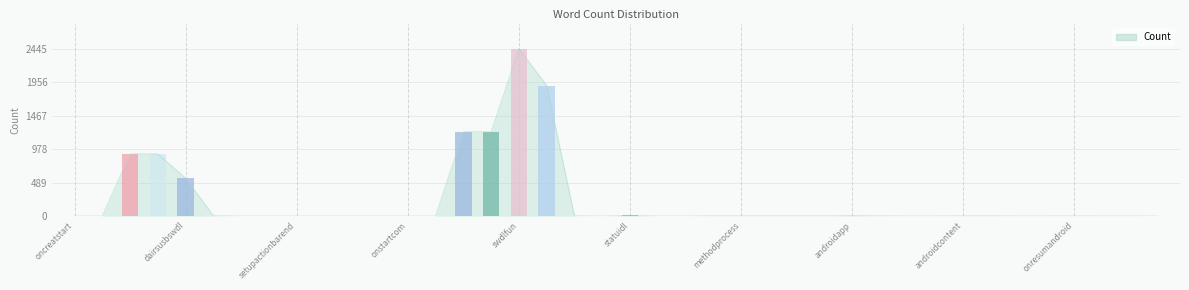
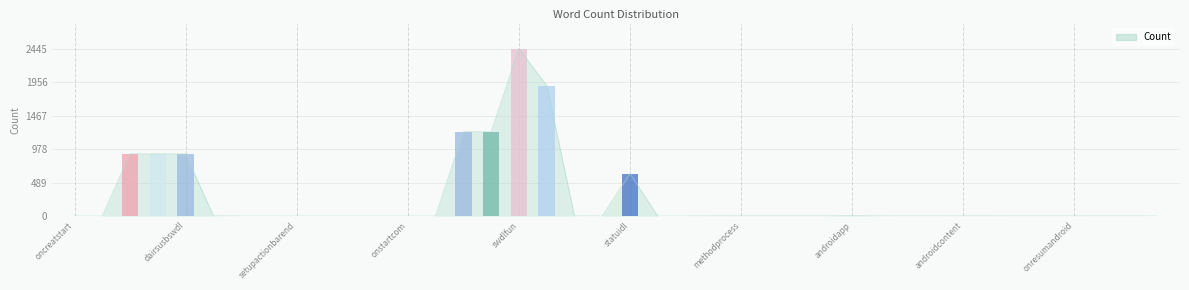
dairsusbswdl: 600 -> 900
statuidl: 0 -> 600
